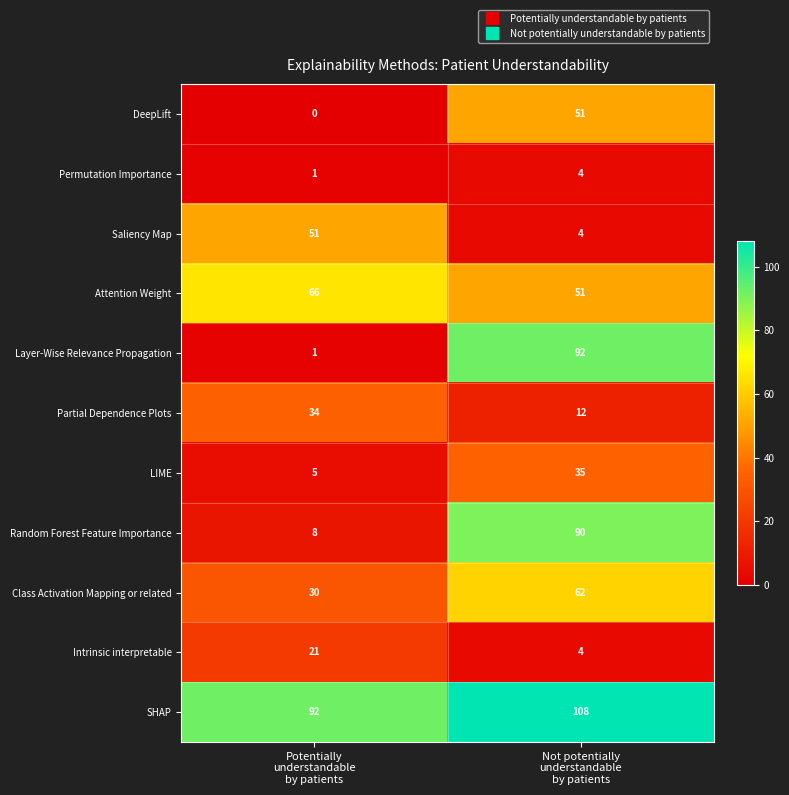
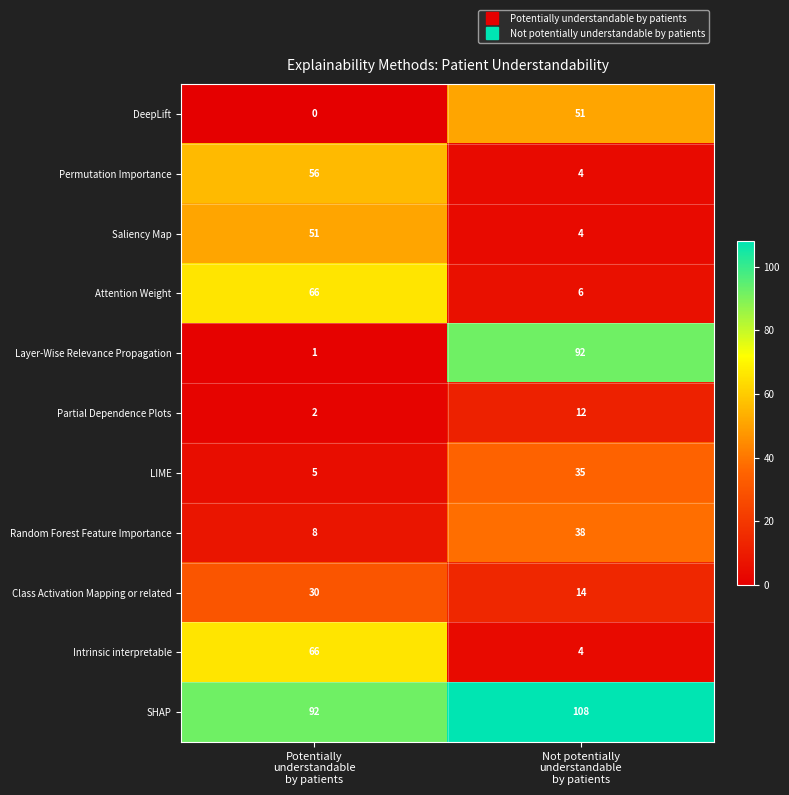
Permutation Importance, Potentially understandable by patients: 1 -> 56
Attention Weight, Not potentially understandable by patients: 51 -> 6
Partial Dependence Plots, Potentially understandable by patients: 34 -> 2
Random Forest Feature Importance, Not potentially understandable by patients: 90 -> 38
Class Activation Mapping or related, Not potentially understandable by patients: 62 -> 14
Intrinsic interpretable, Potentially understandable by patients: 21 -> 66
